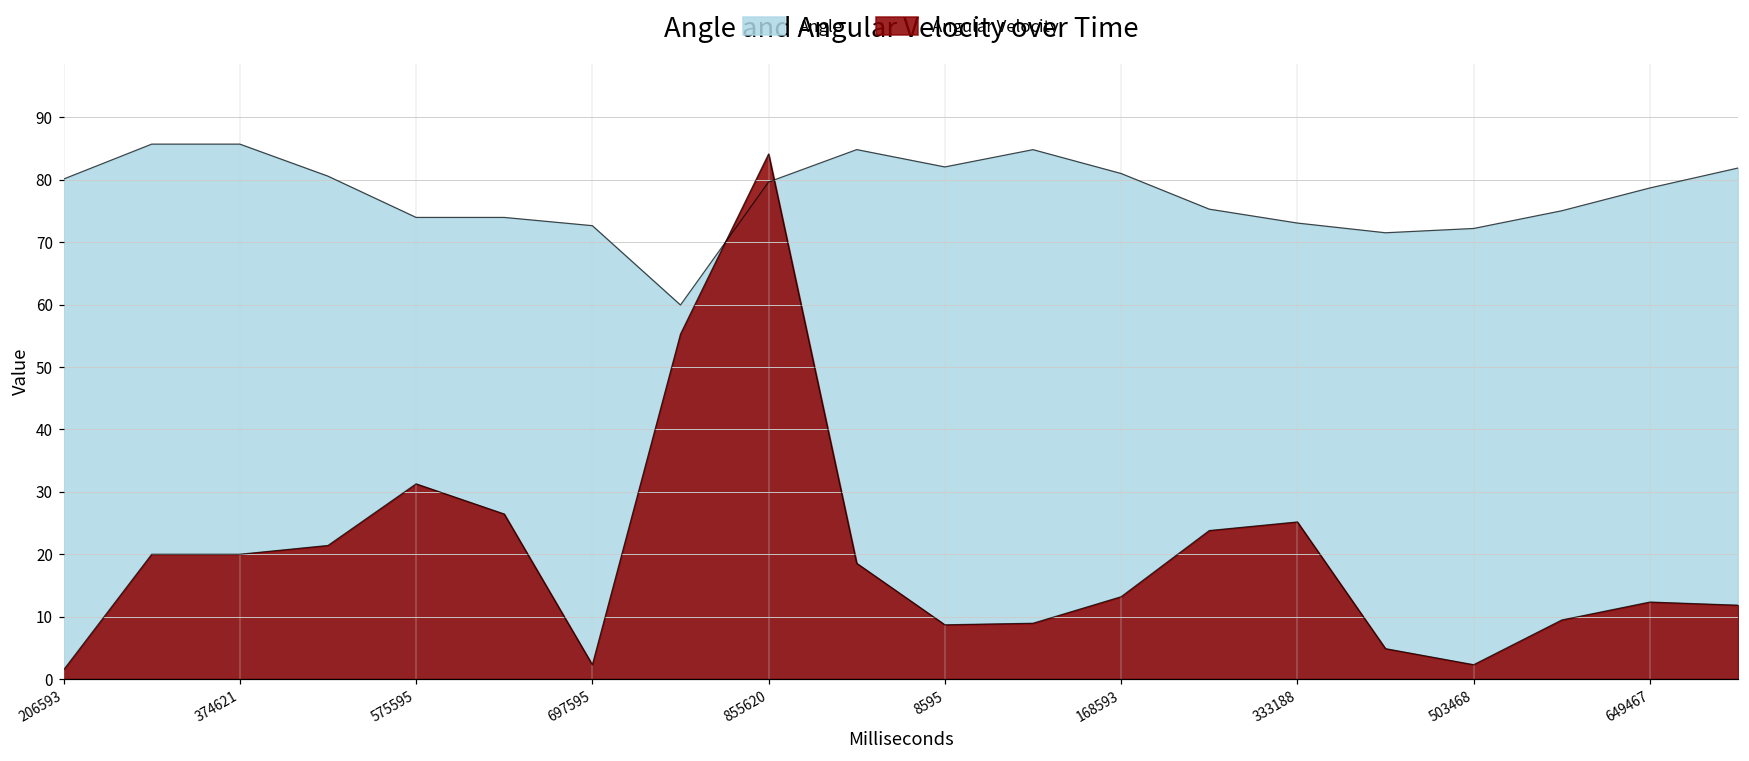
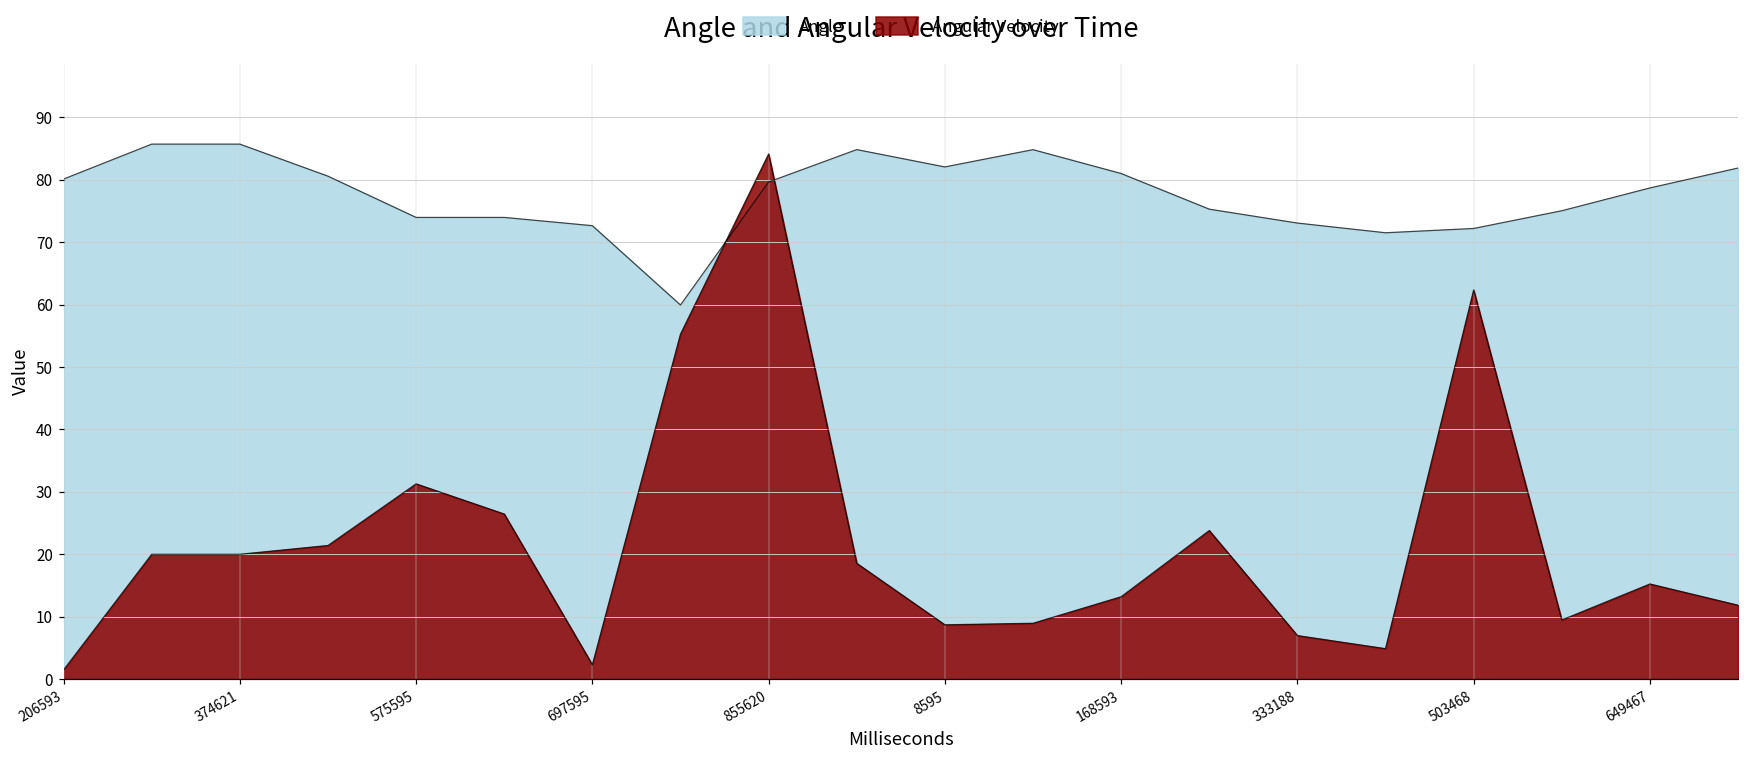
Angular Velocity, 333188: 25 -> 7
Angular Velocity, 503468: 2 -> 62
Angular Velocity, 649467: 12 -> 15
